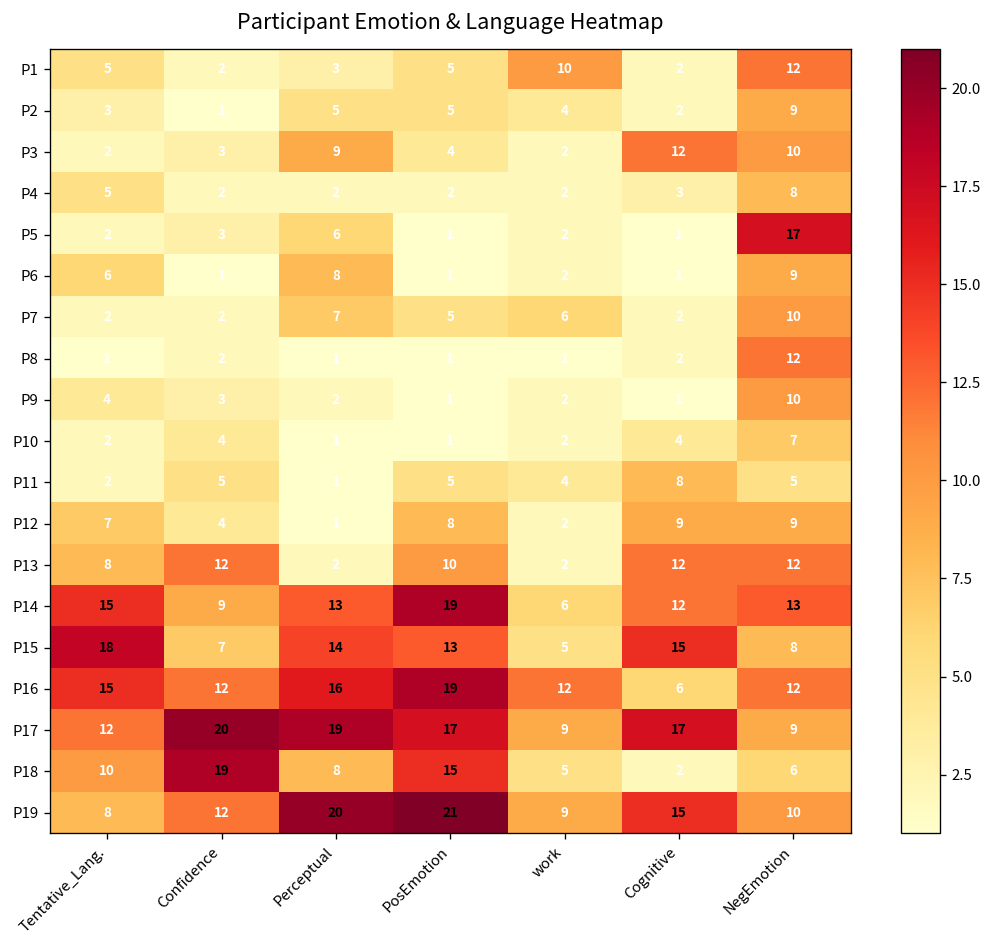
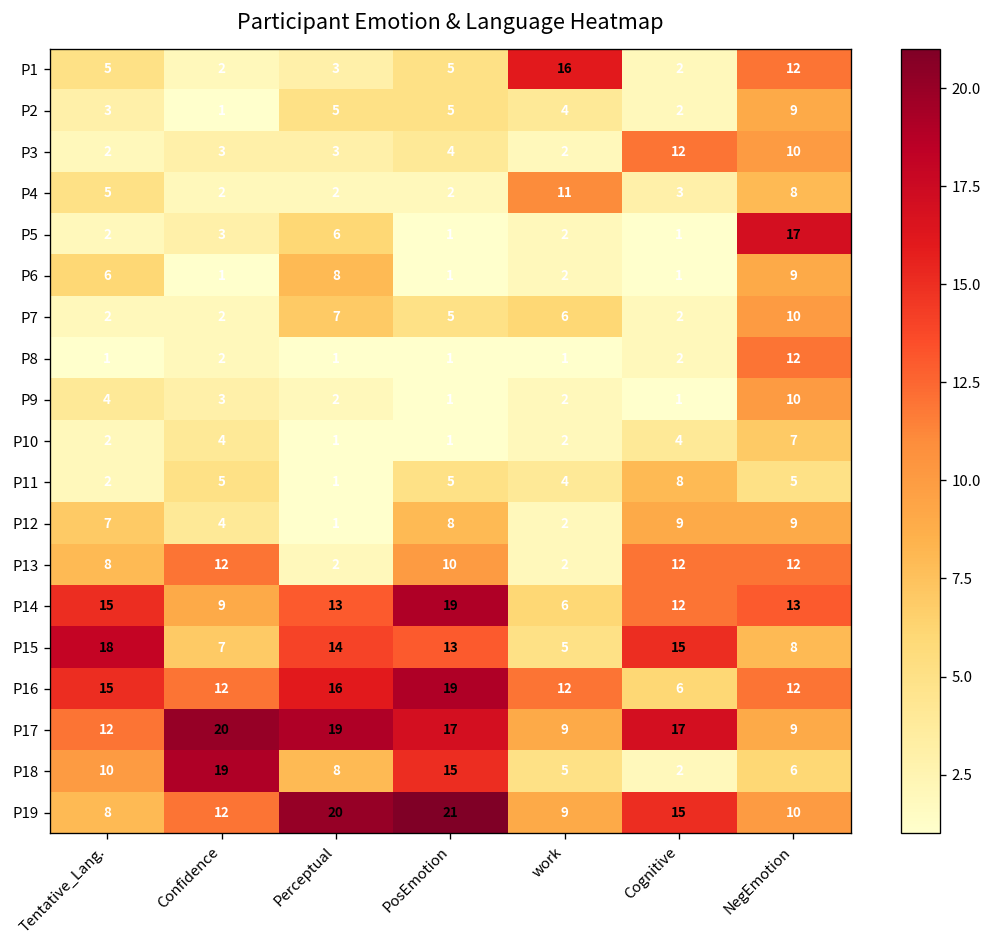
P1, work: 10 -> 16
P3, Perceptual: 9 -> 3
P4, work: 2 -> 11
